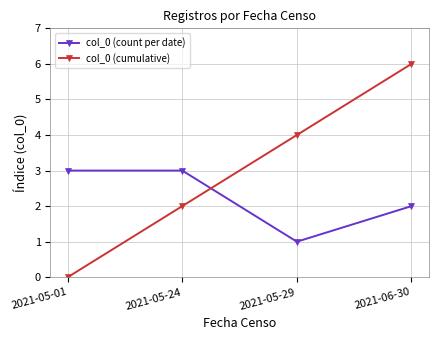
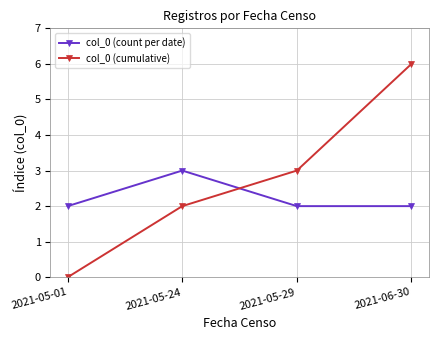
col_0 (count per date), 2021-05-01: 3 -> 2
col_0 (count per date), 2021-05-29: 1 -> 2
col_0 (cumulative), 2021-05-29: 4 -> 3
